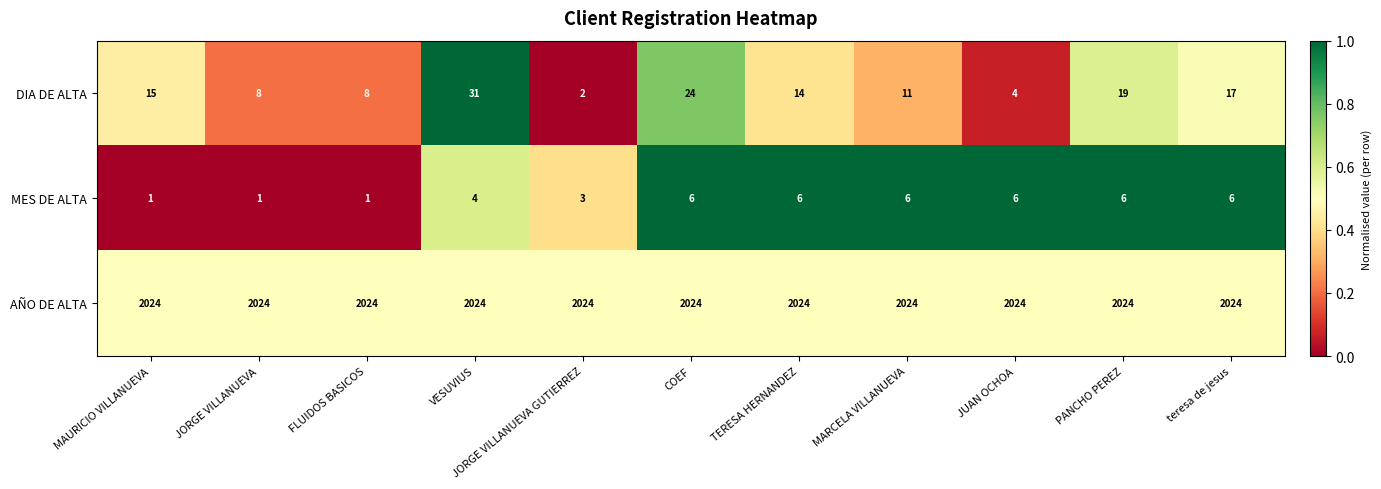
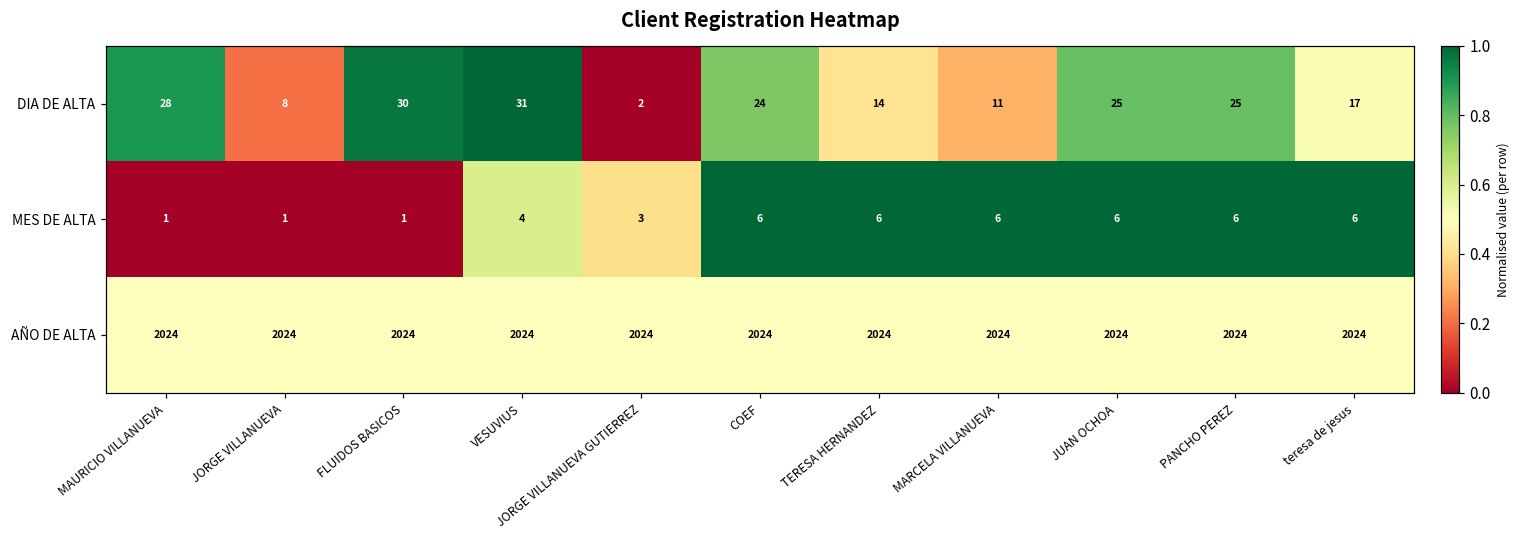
DIA DE ALTA, MAURICIO VILLANUEVA: 15 -> 28
DIA DE ALTA, FLUIDOS BASICOS: 8 -> 30
DIA DE ALTA, JUAN OCHOA: 4 -> 25
DIA DE ALTA, PANCHO PEREZ: 19 -> 25
